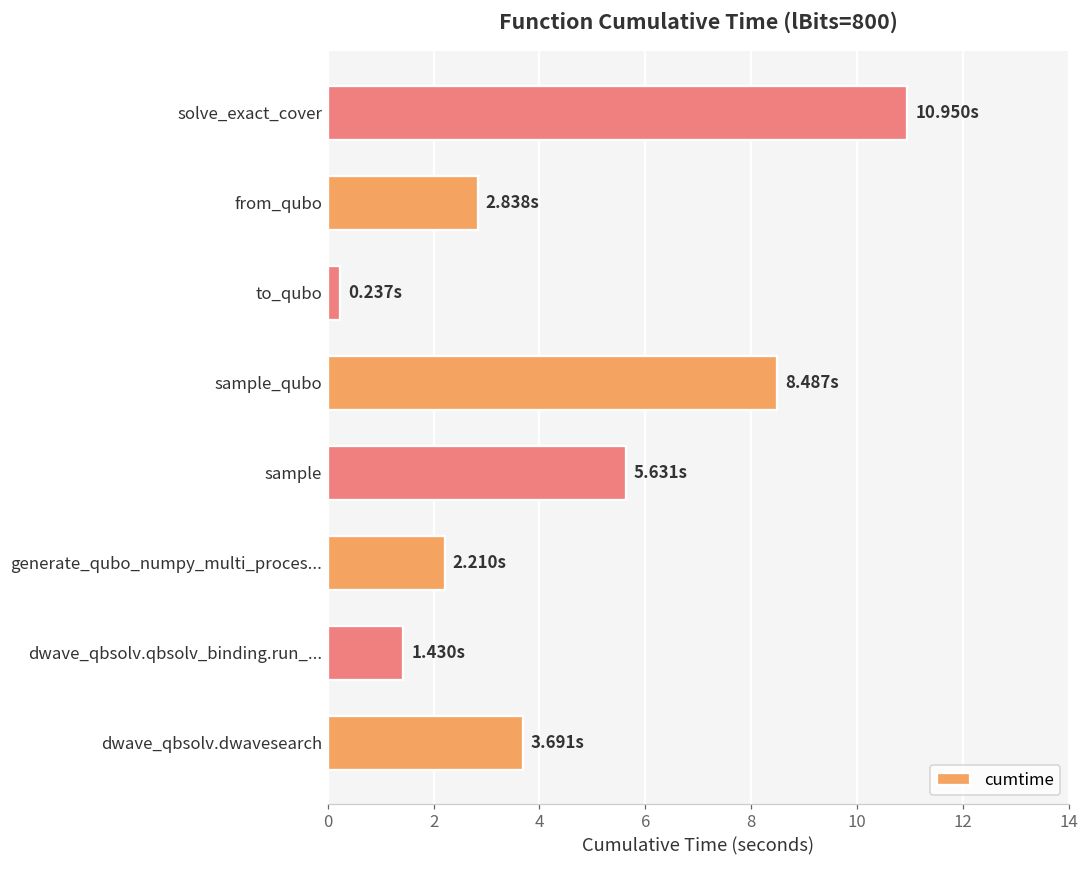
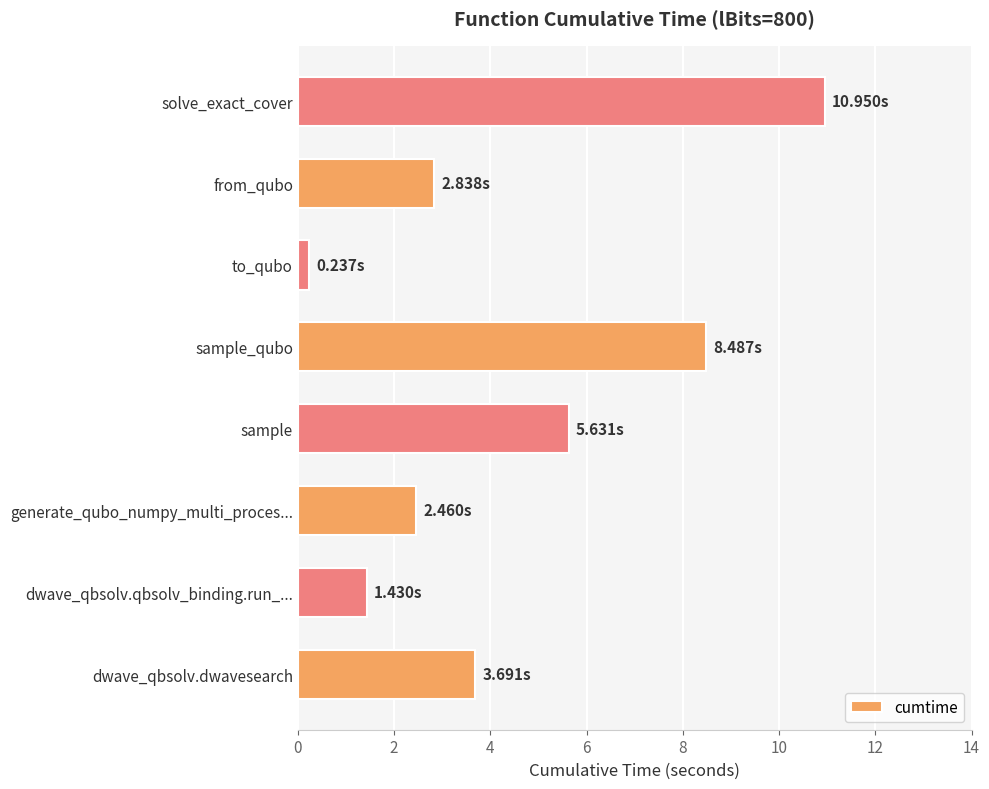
generate_qubo_numpy_multi_proces...: 2.210s -> 2.460s
